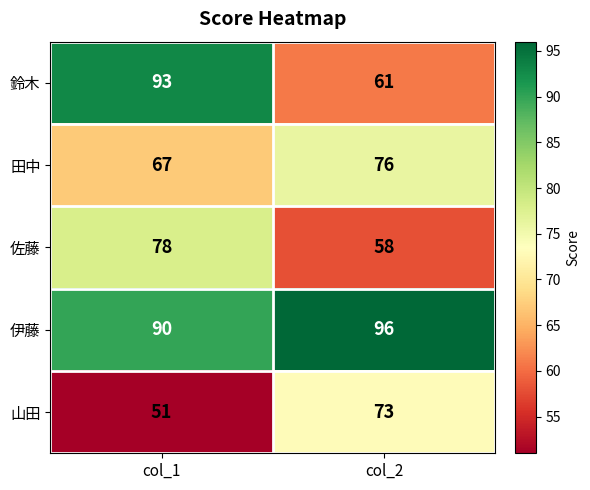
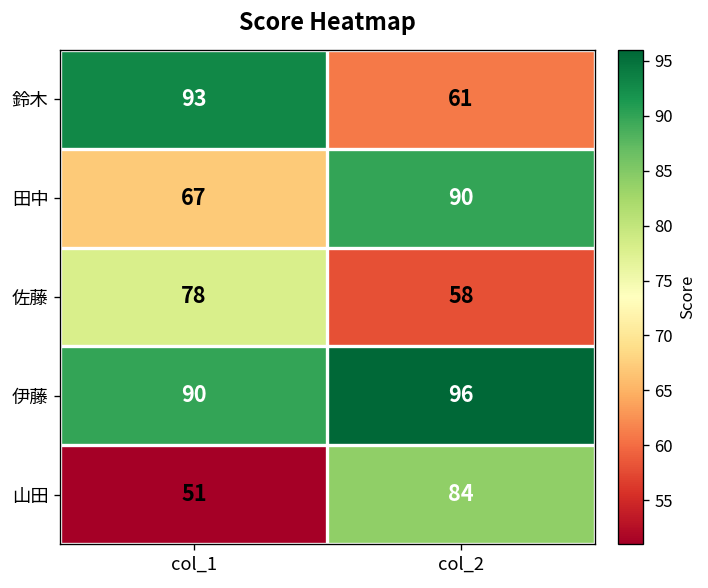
田中, col_2: 76 -> 90
山田, col_2: 73 -> 84
